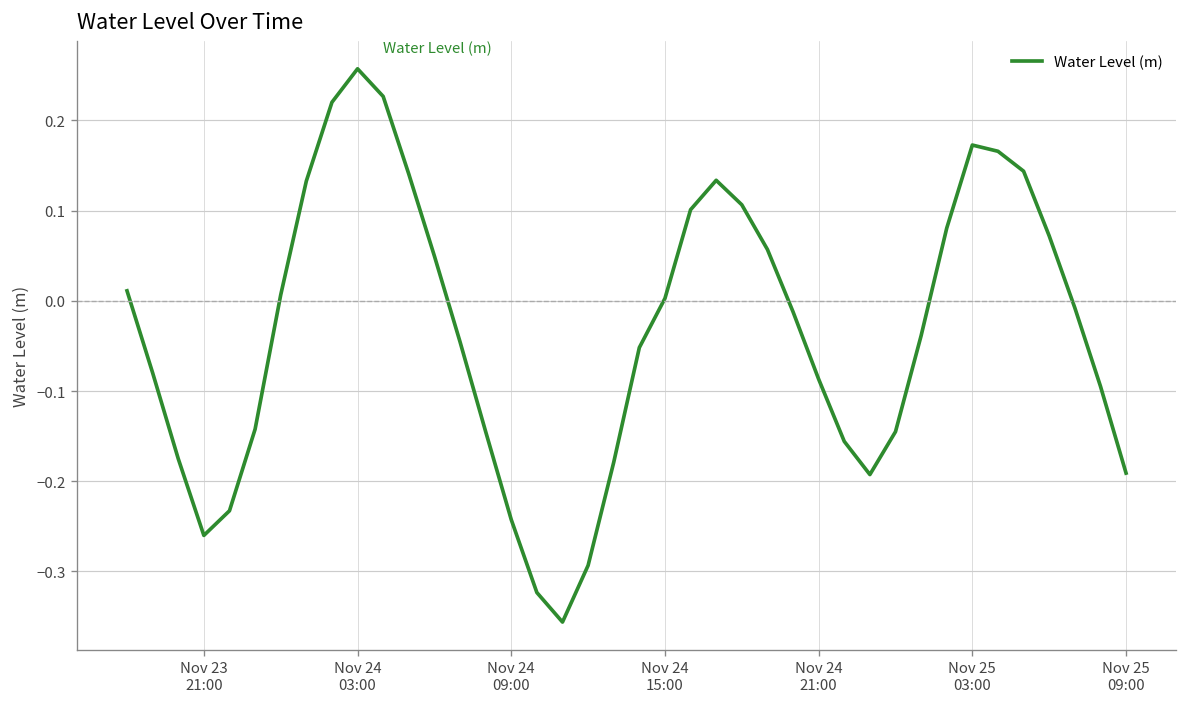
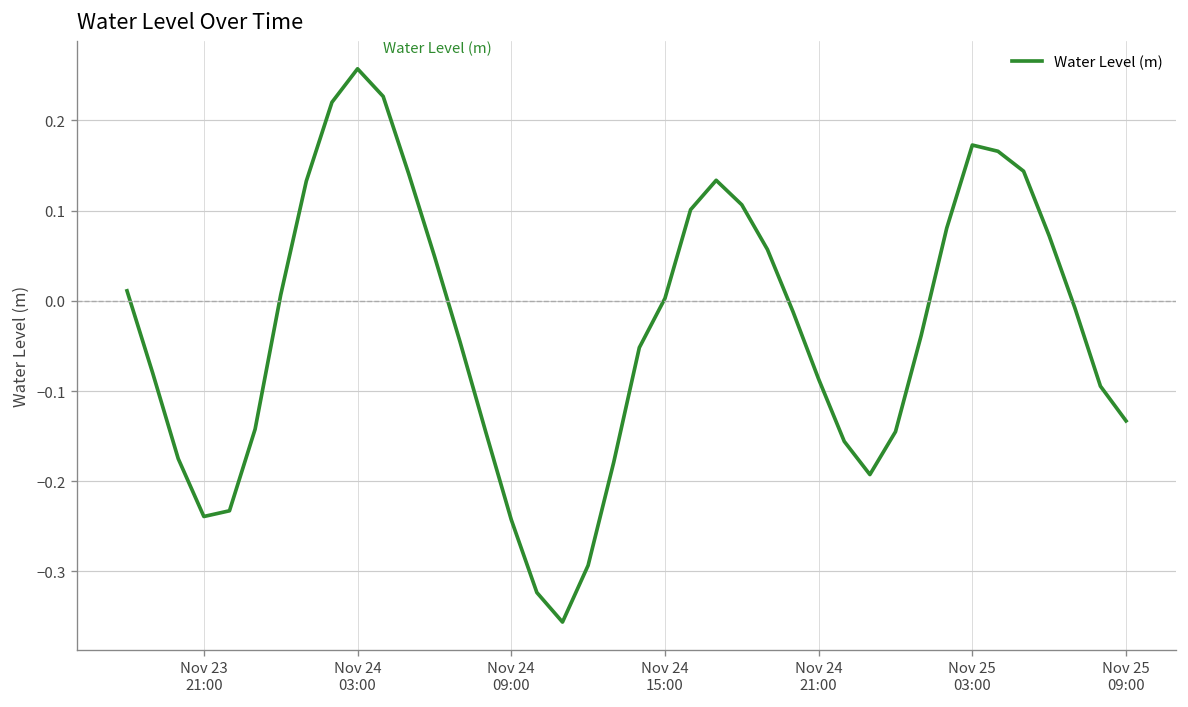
Nov 23 21:00: -0.26 -> -0.24
Nov 25 09:00: -0.19 -> -0.13
